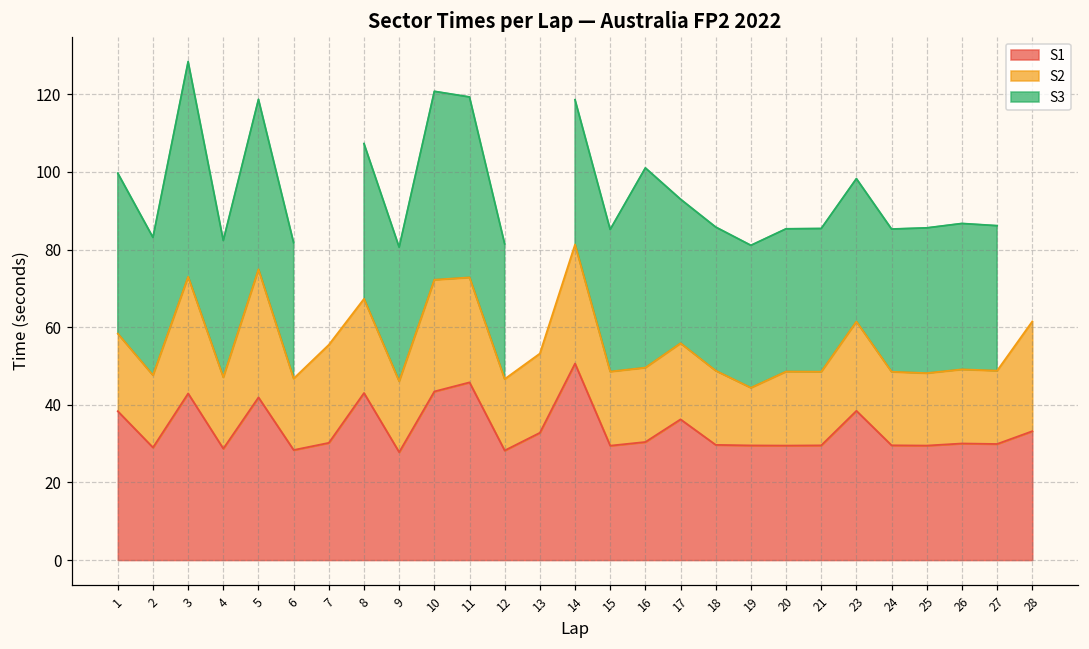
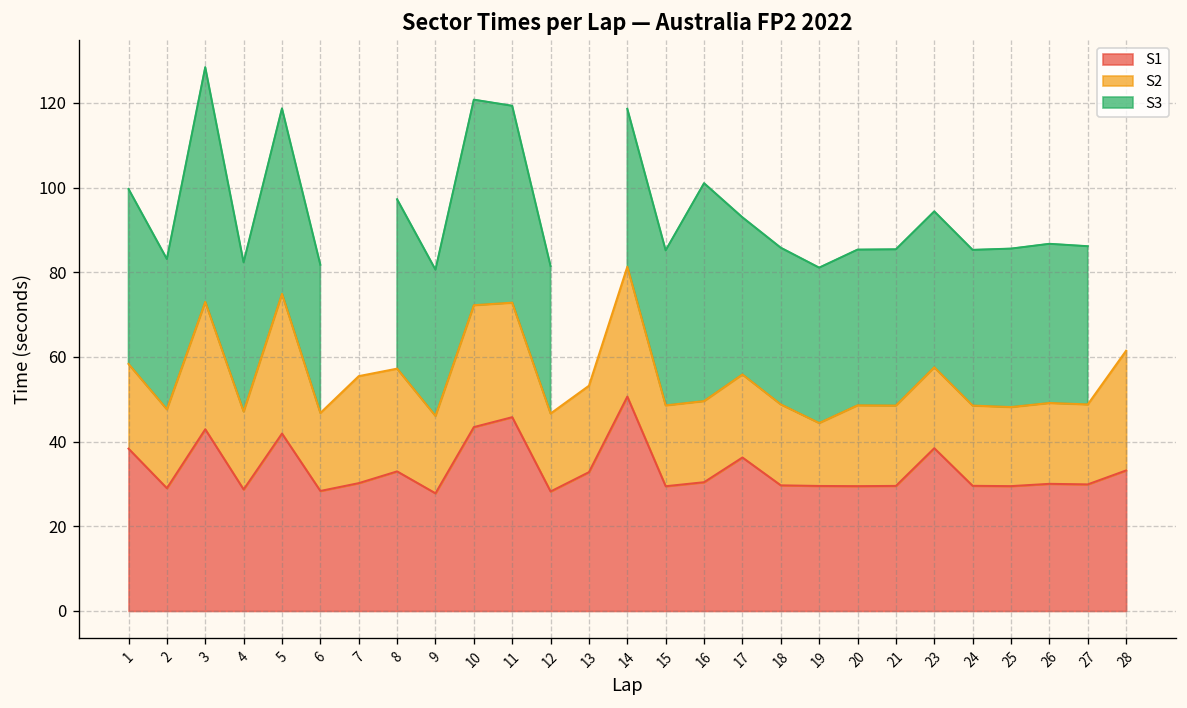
S1, 8: 43 -> 33
S2, 23: 23 -> 19
